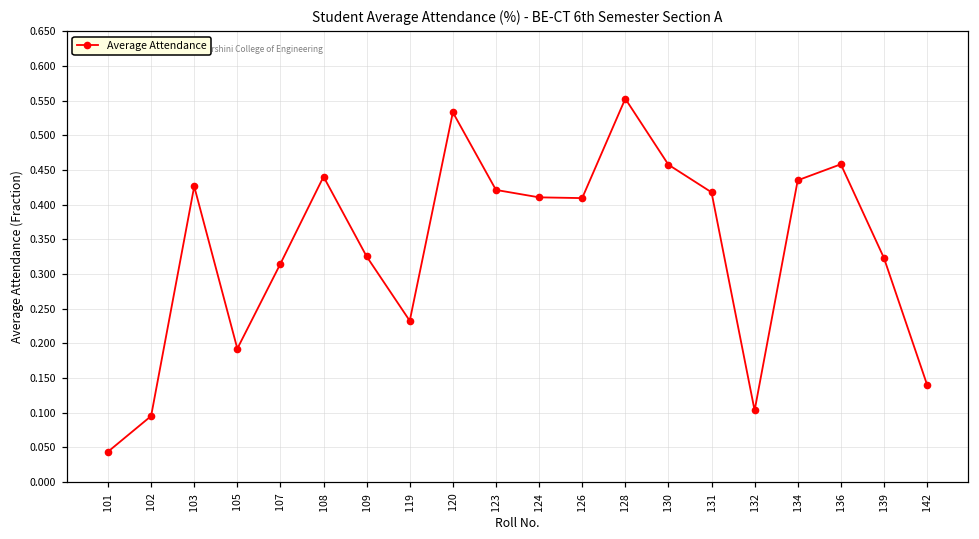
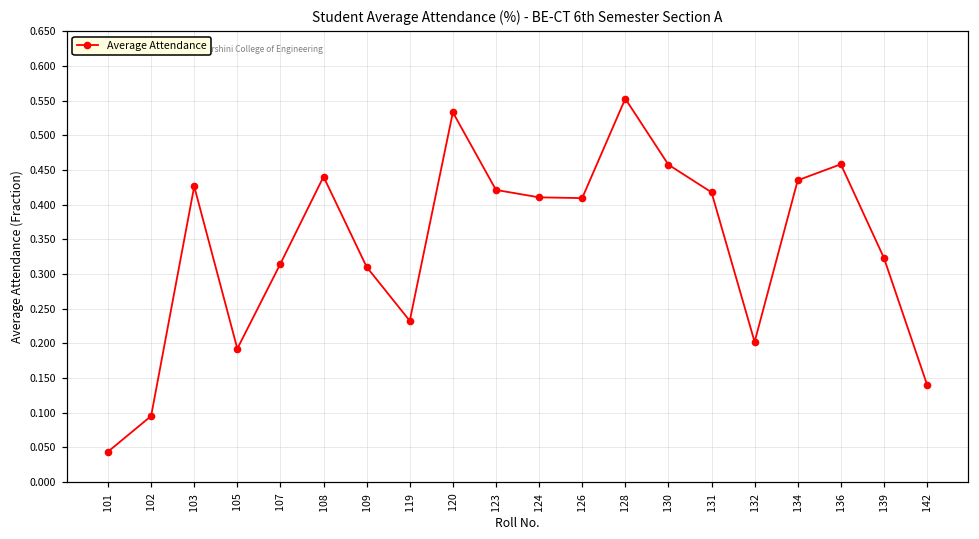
109: 0.33 -> 0.31
132: 0.10 -> 0.20
